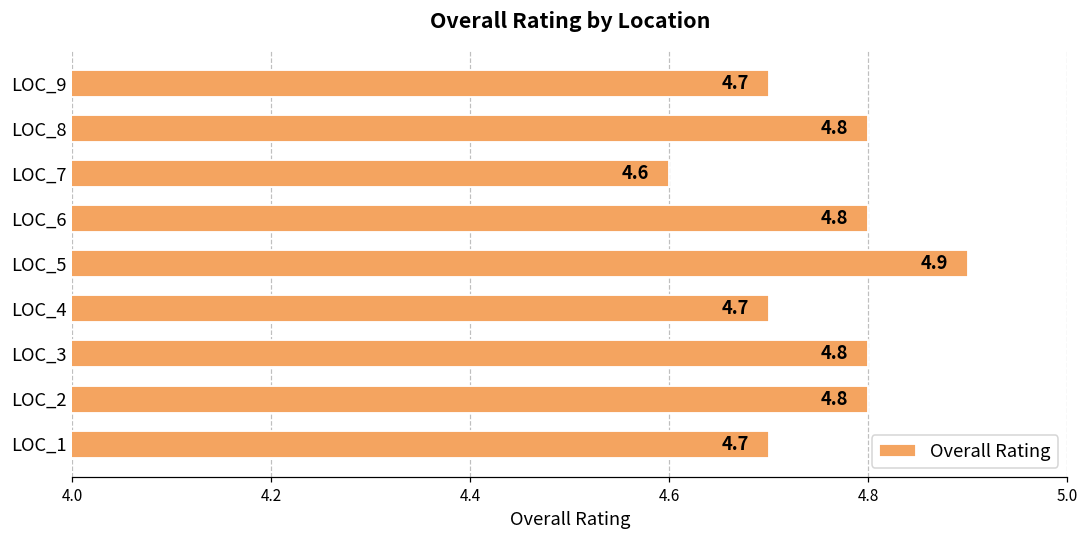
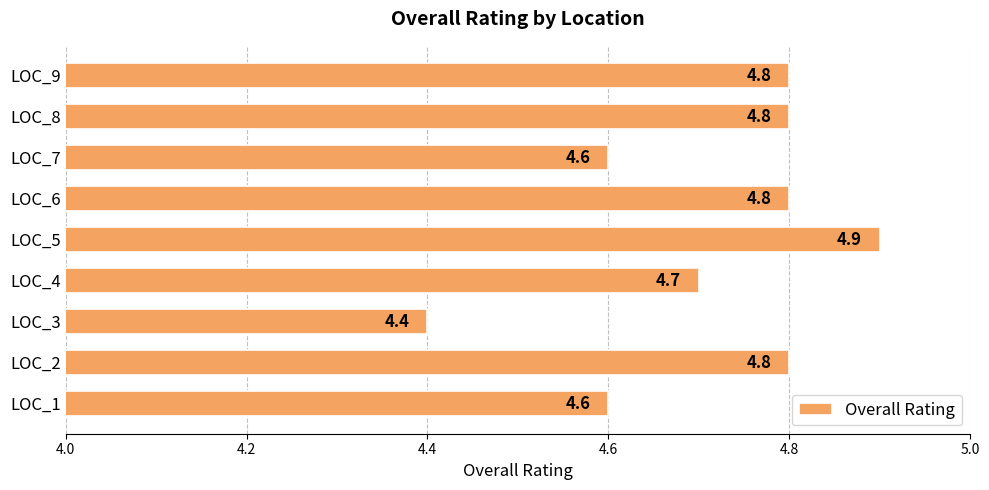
LOC_9: 4.7 -> 4.8
LOC_3: 4.8 -> 4.4
LOC_1: 4.7 -> 4.6
